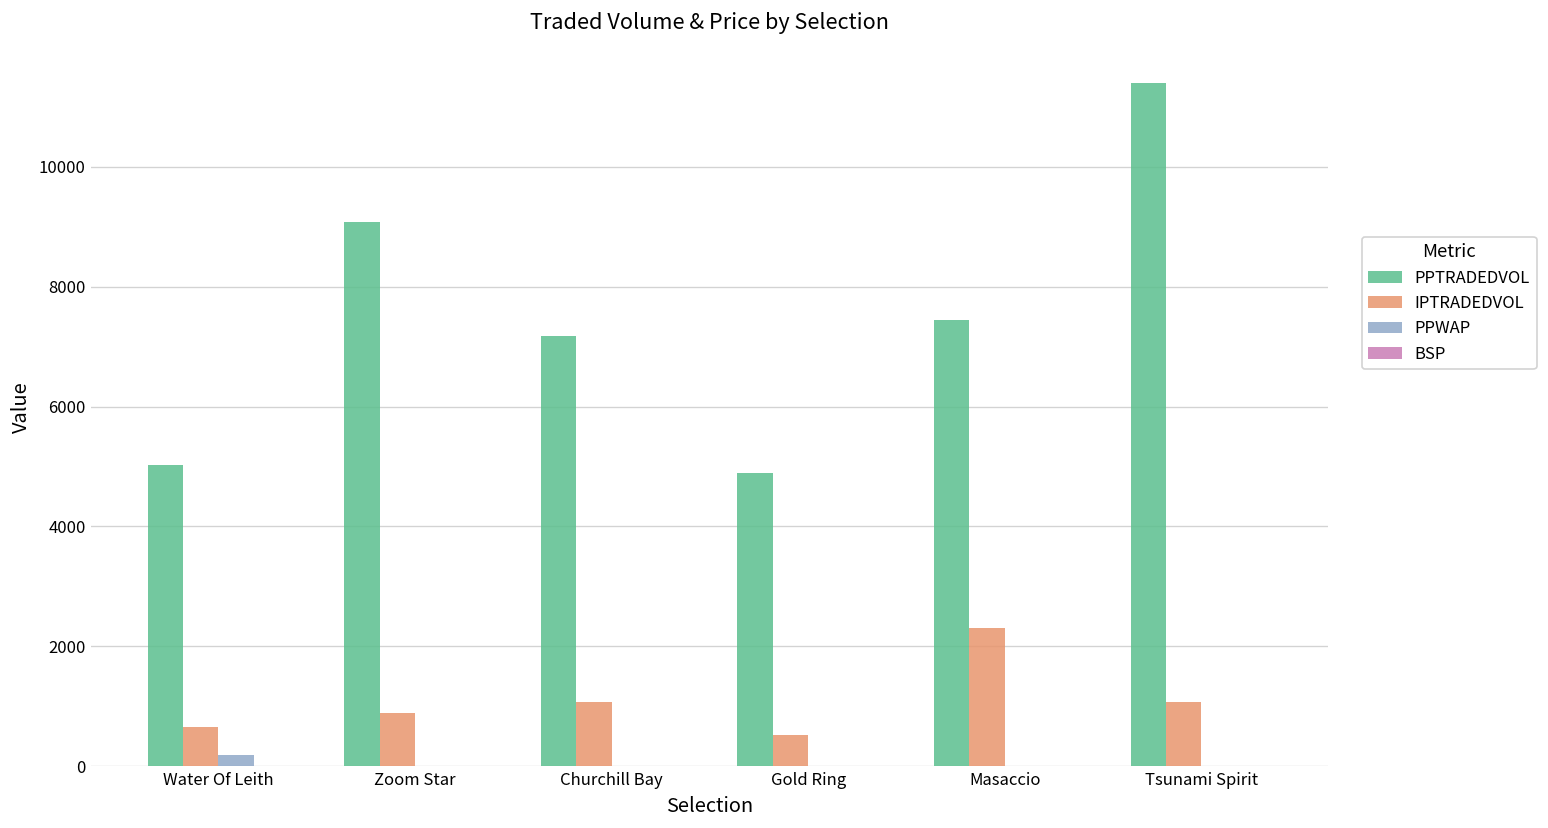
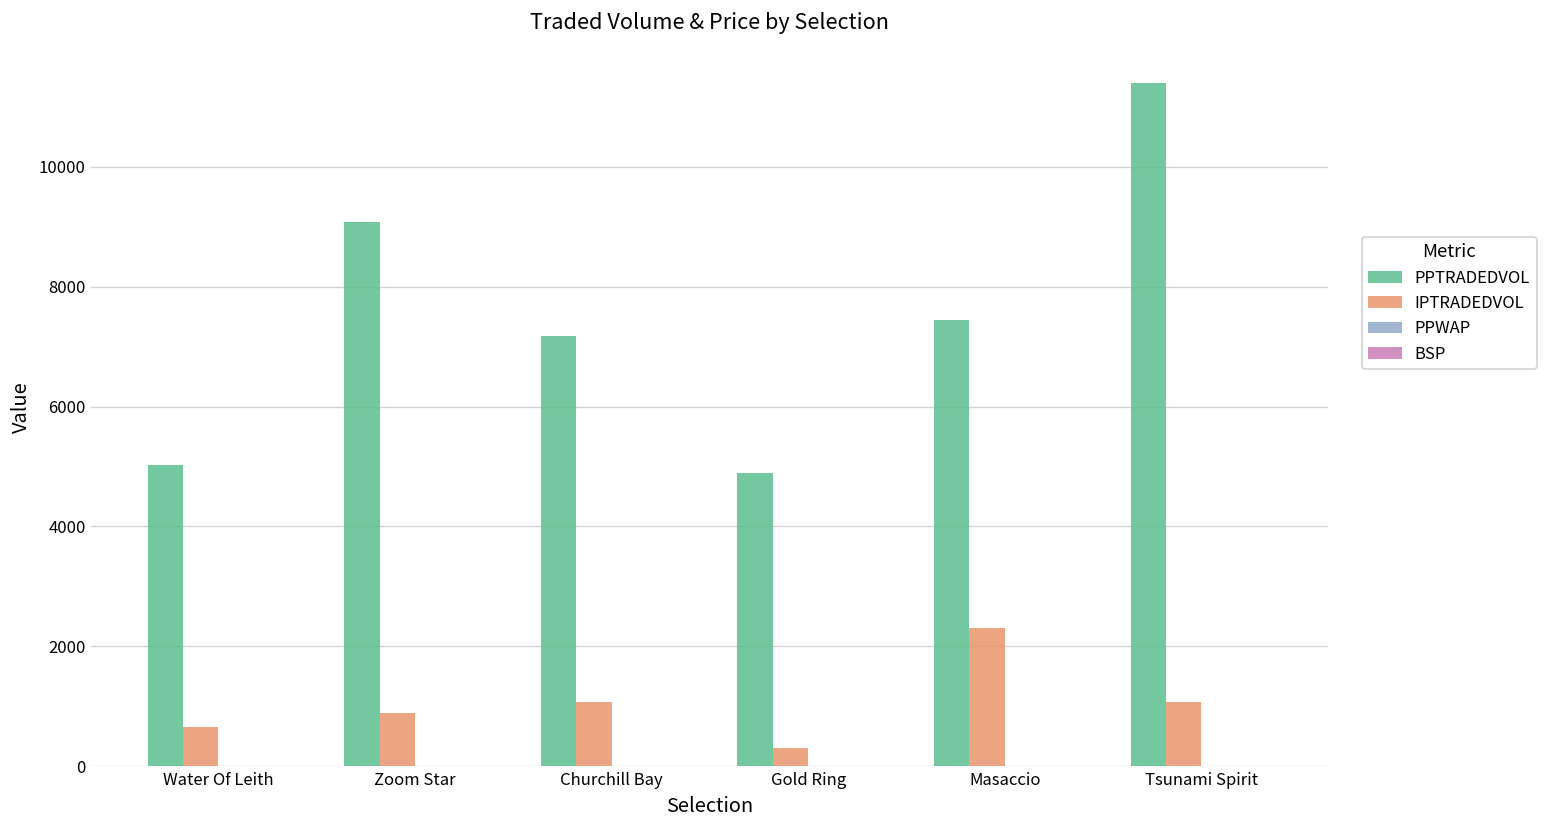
PPWAP, Water Of Leith: 200 -> 0
IPTRADEDVOL, Gold Ring: 500 -> 300
